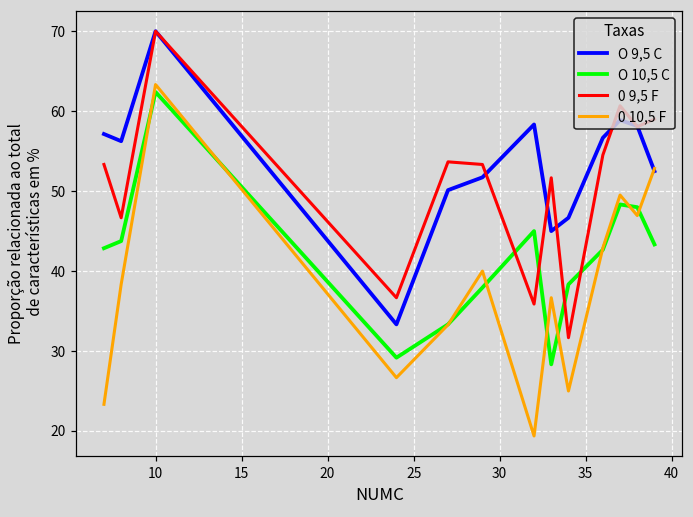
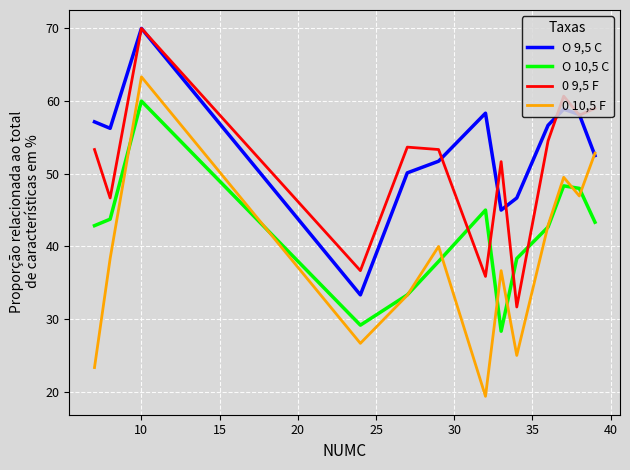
O 10,5 C, 10: 62 -> 60
